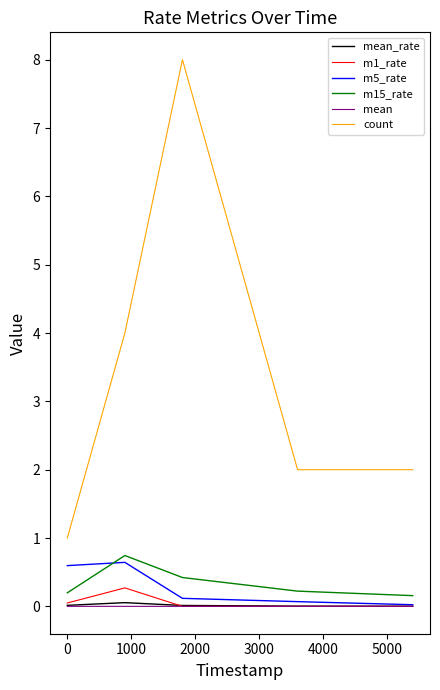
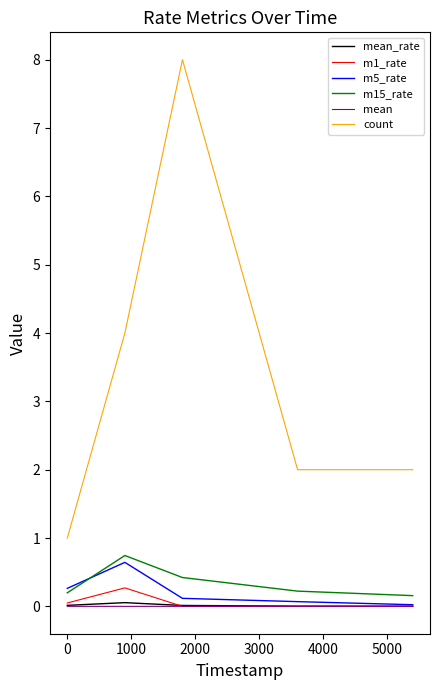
m5_rate, 0: 0.6 -> 0.3
